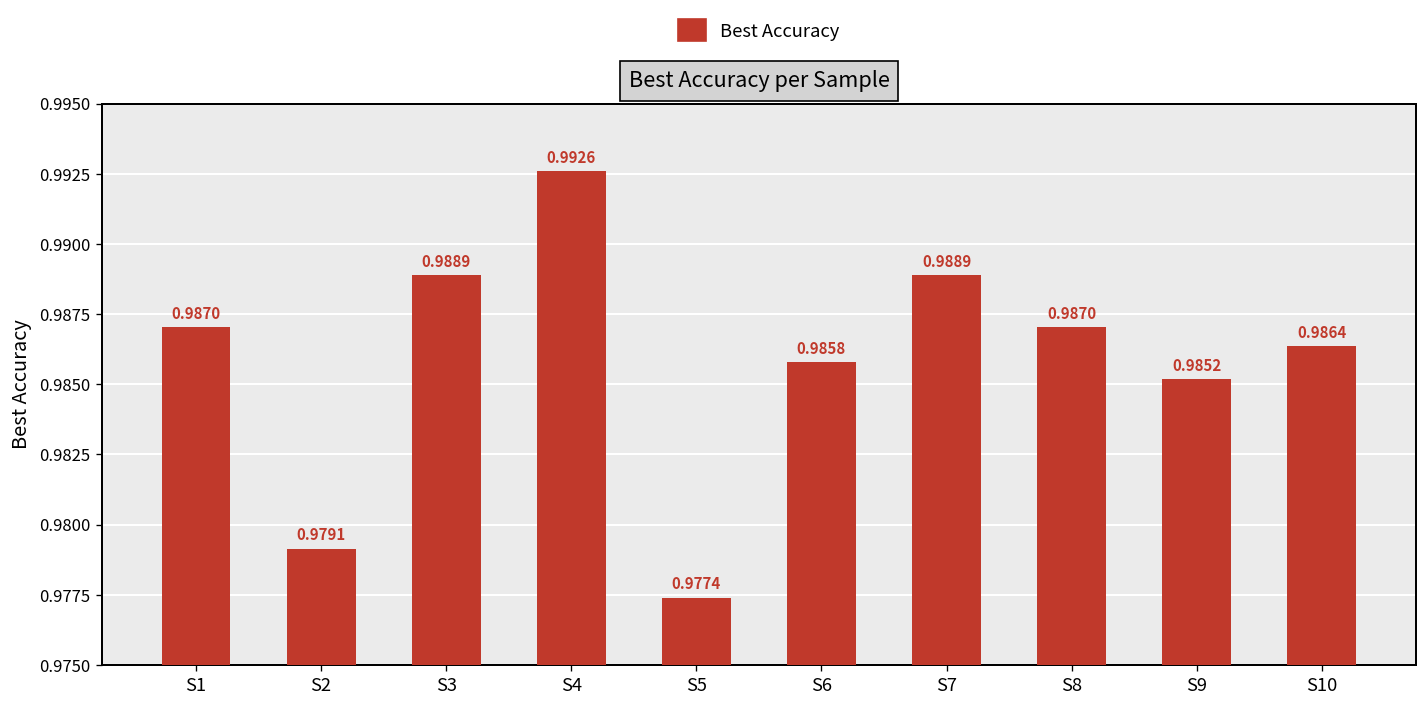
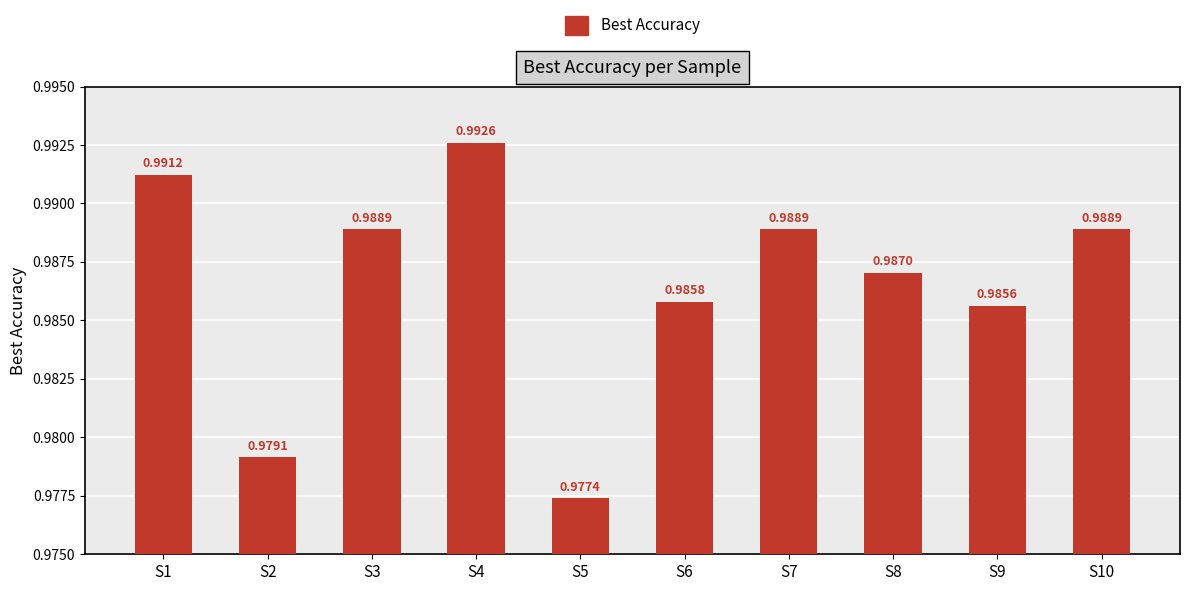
S1: 0.9870 -> 0.9912
S9: 0.9852 -> 0.9856
S10: 0.9864 -> 0.9889
